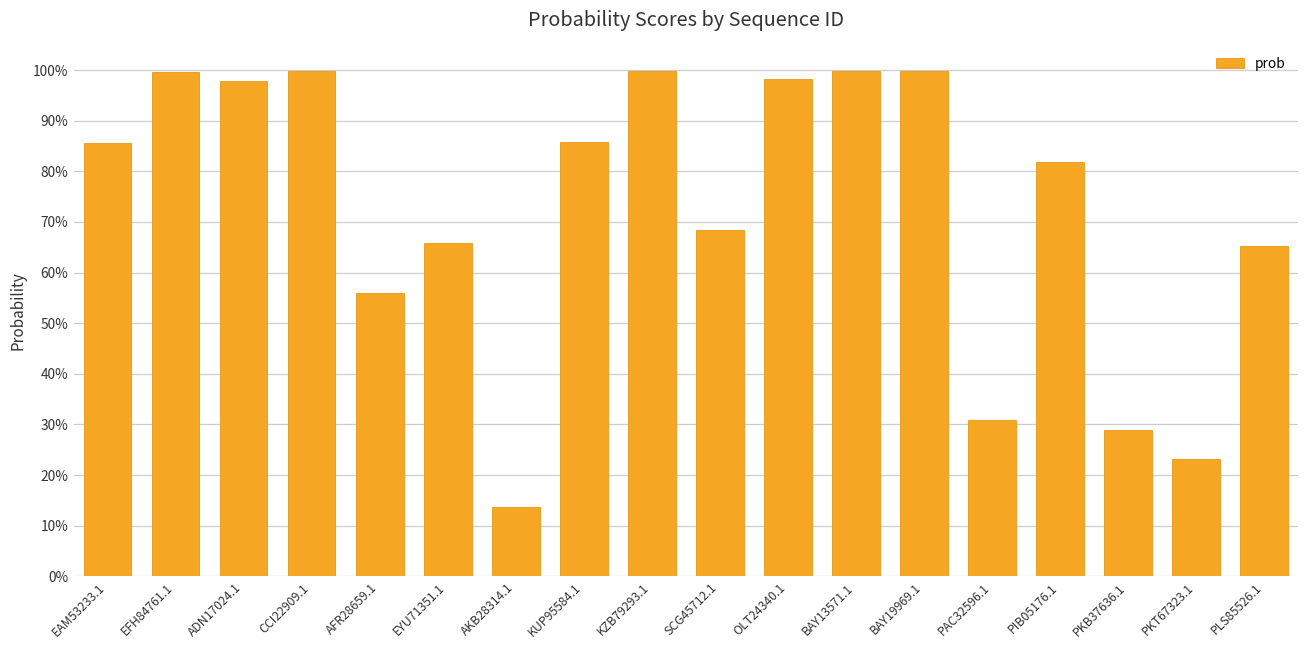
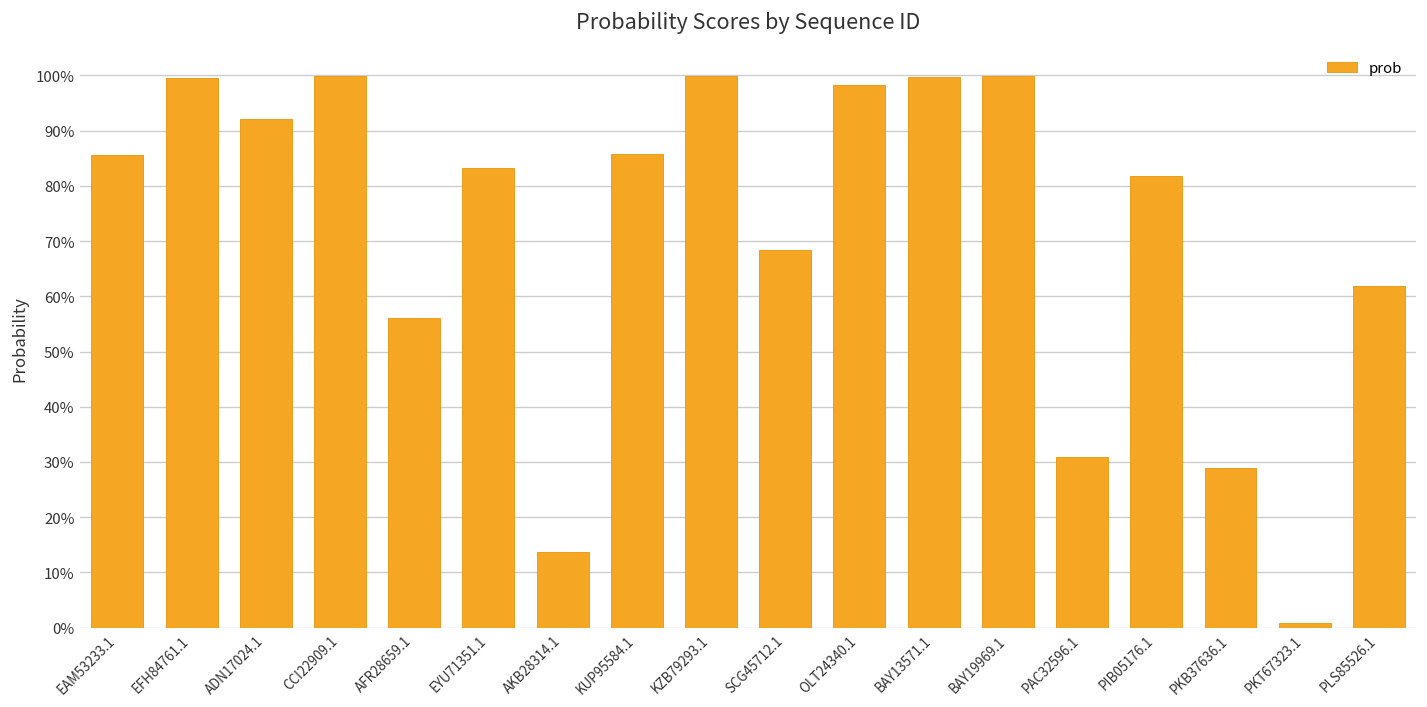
ADN17024.1: 98% -> 92%
EYU71351.1: 66% -> 83%
PKT67323.1: 23% -> 1%
PLS85526.1: 65% -> 62%
